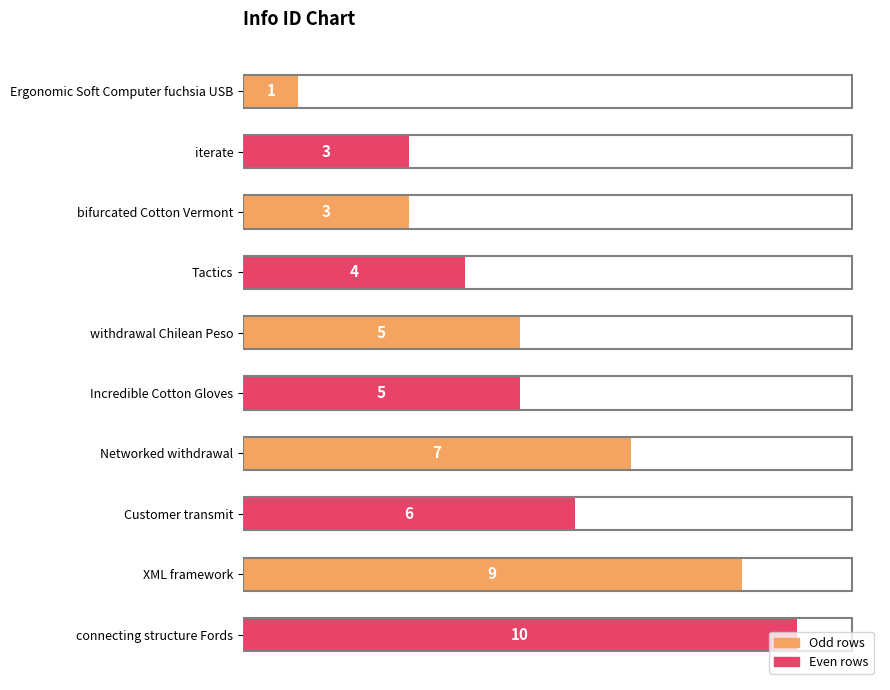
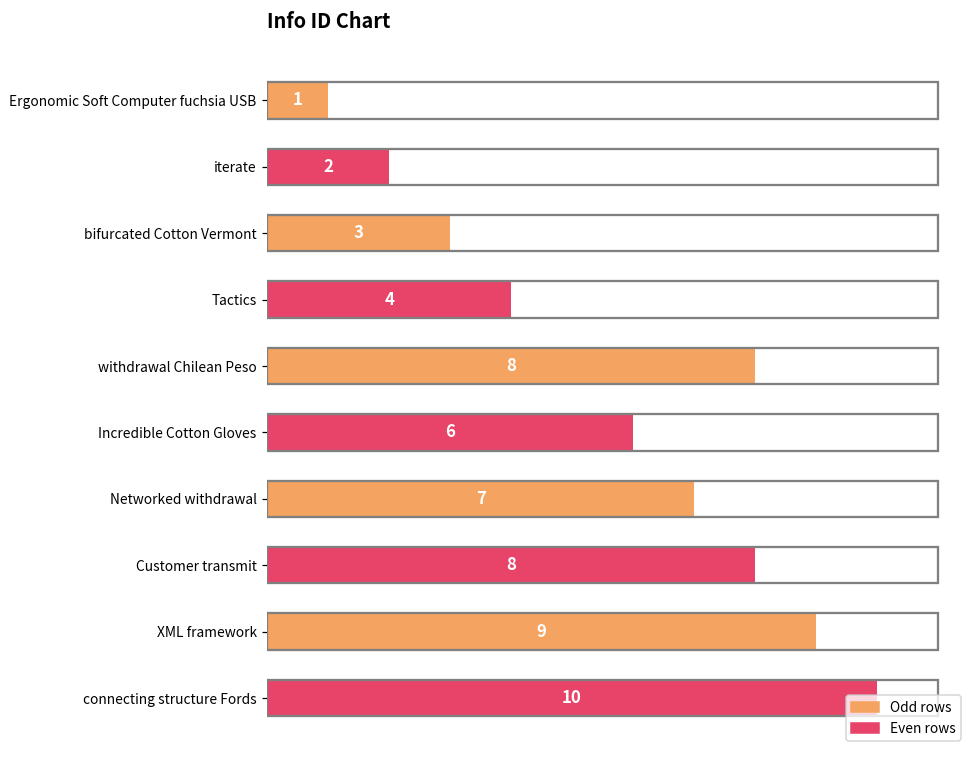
iterate: 3 -> 2
withdrawal Chilean Peso: 5 -> 8
Incredible Cotton Gloves: 5 -> 6
Customer transmit: 6 -> 8
